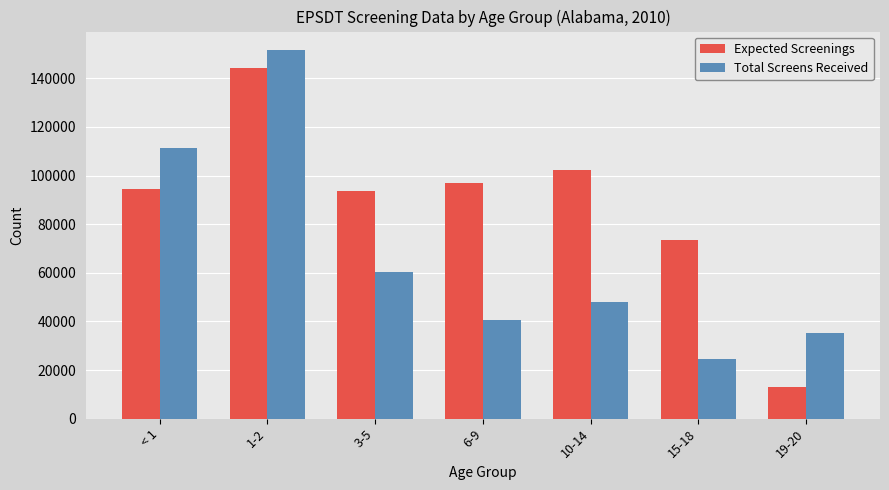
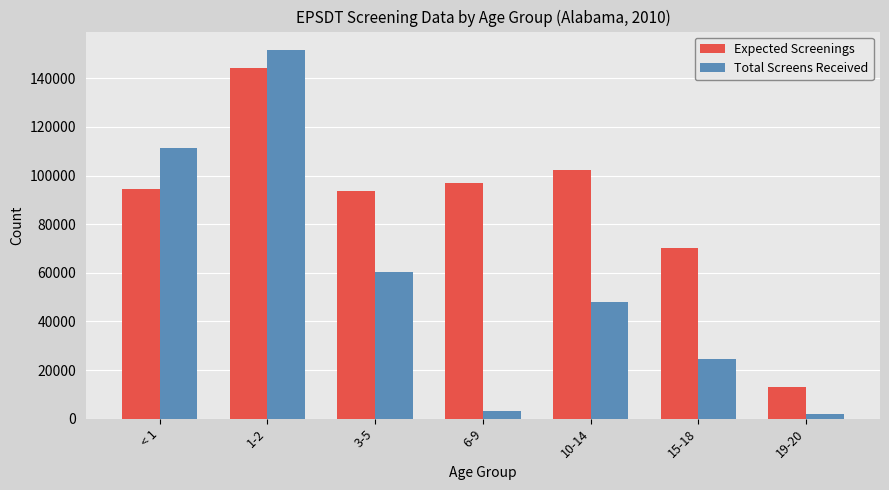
Total Screens Received, 6-9: 40000 -> 3000
Expected Screenings, 15-18: 74000 -> 70000
Total Screens Received, 19-20: 35000 -> 2000
